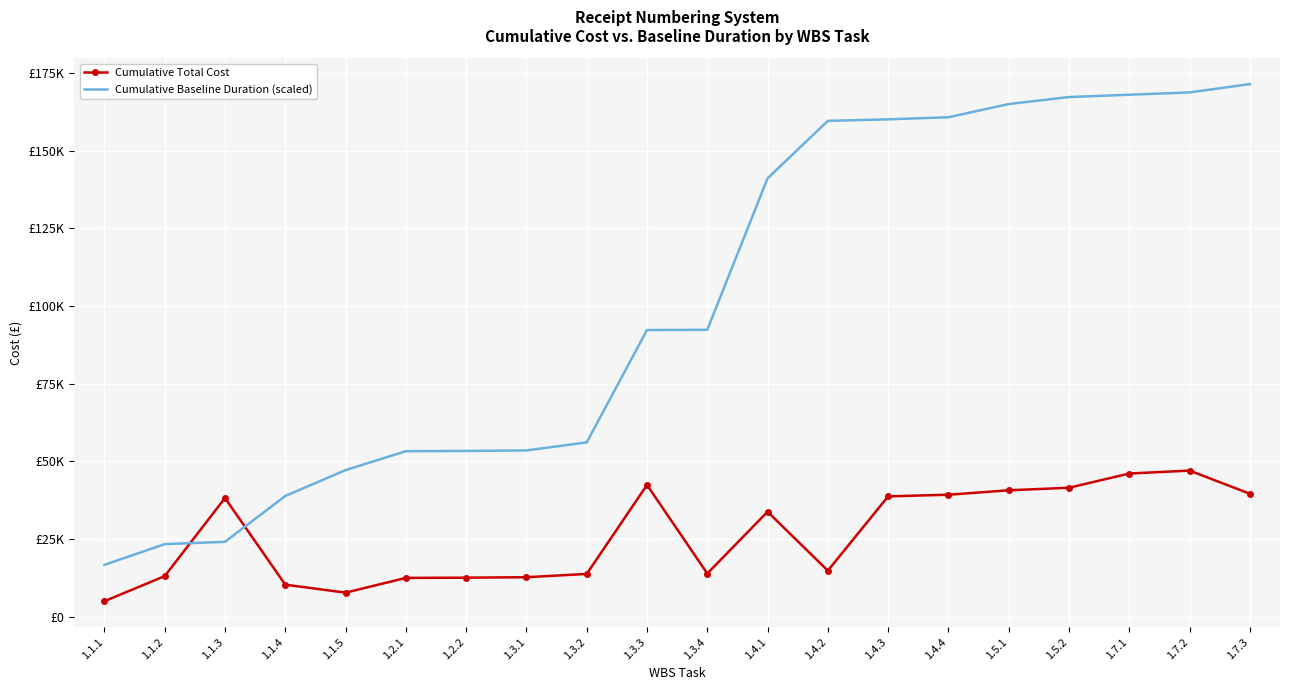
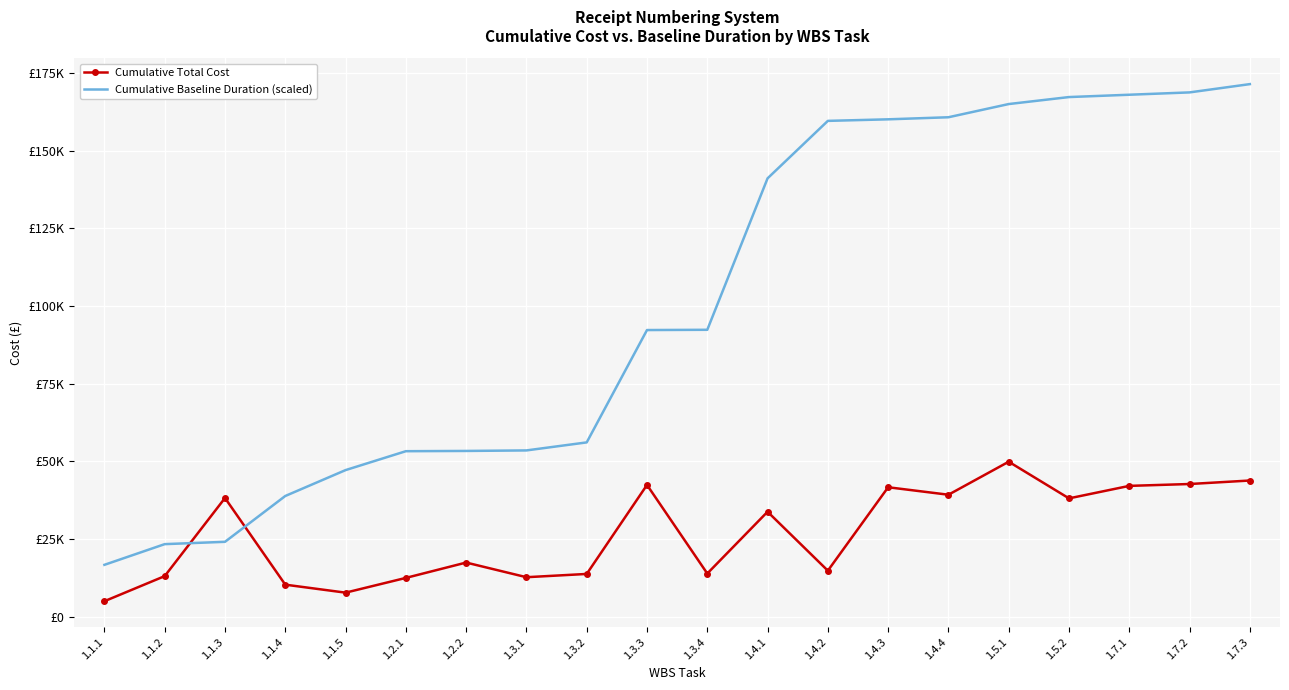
Cumulative Total Cost, 1.2.2: £13000 -> £17000
Cumulative Total Cost, 1.4.3: £39000 -> £42000
Cumulative Total Cost, 1.5.1: £41000 -> £50000
Cumulative Total Cost, 1.5.2: £41000 -> £38000
Cumulative Total Cost, 1.7.1: £46000 -> £42000
Cumulative Total Cost, 1.7.2: £47000 -> £43000
Cumulative Total Cost, 1.7.3: £40000 -> £44000
